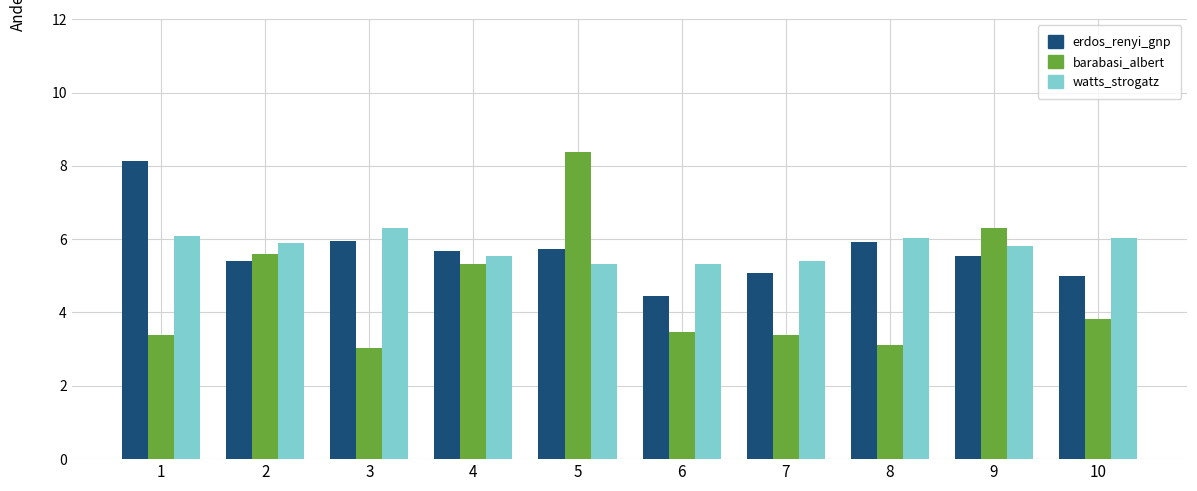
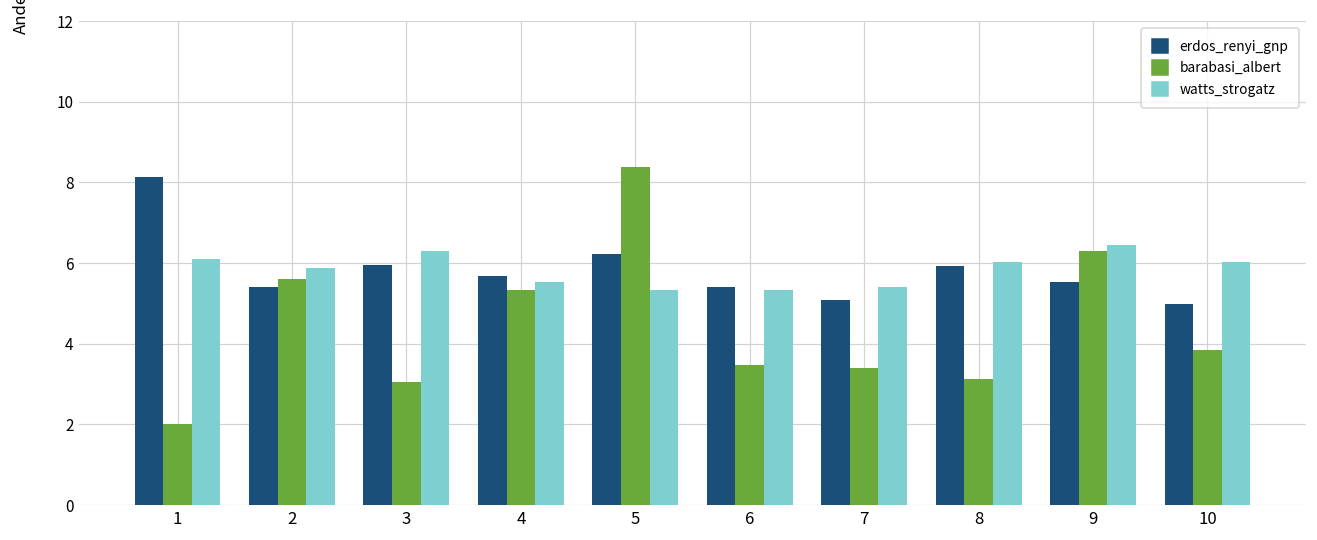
barabasi_albert, 1: 3.4 -> 2.0
erdos_renyi_gnp, 5: 5.7 -> 6.2
erdos_renyi_gnp, 6: 4.5 -> 5.4
watts_strogatz, 9: 5.8 -> 6.4
